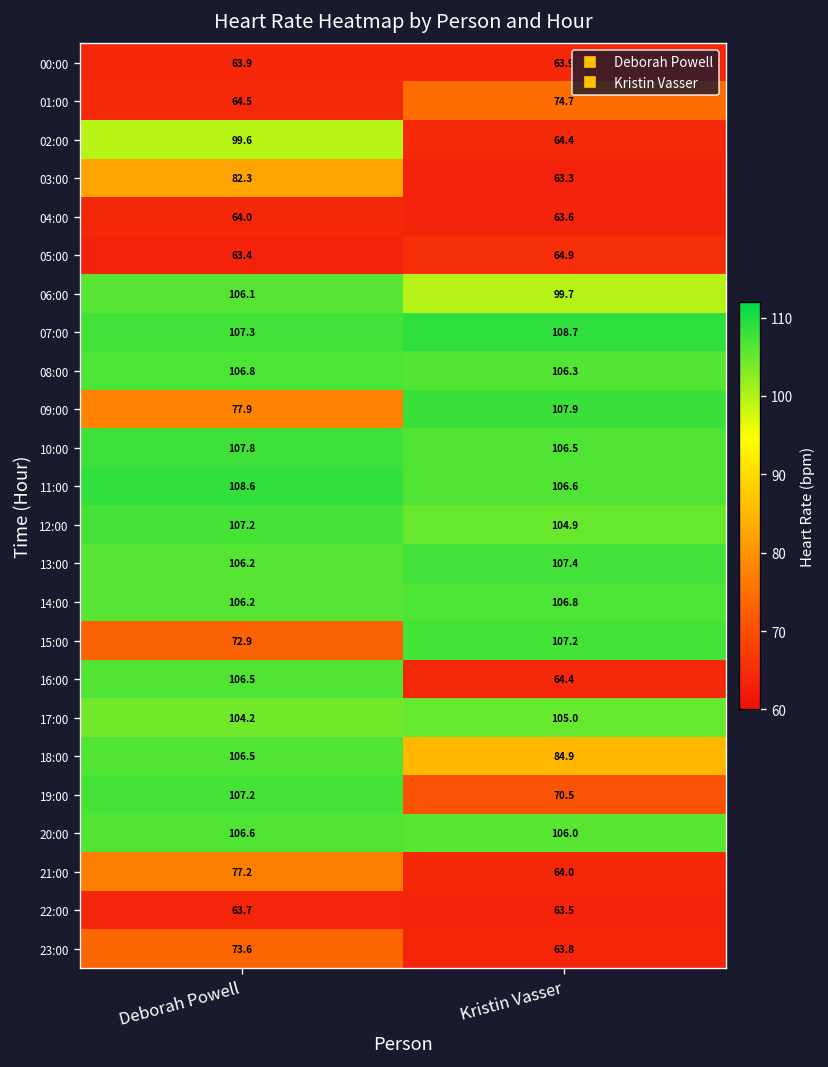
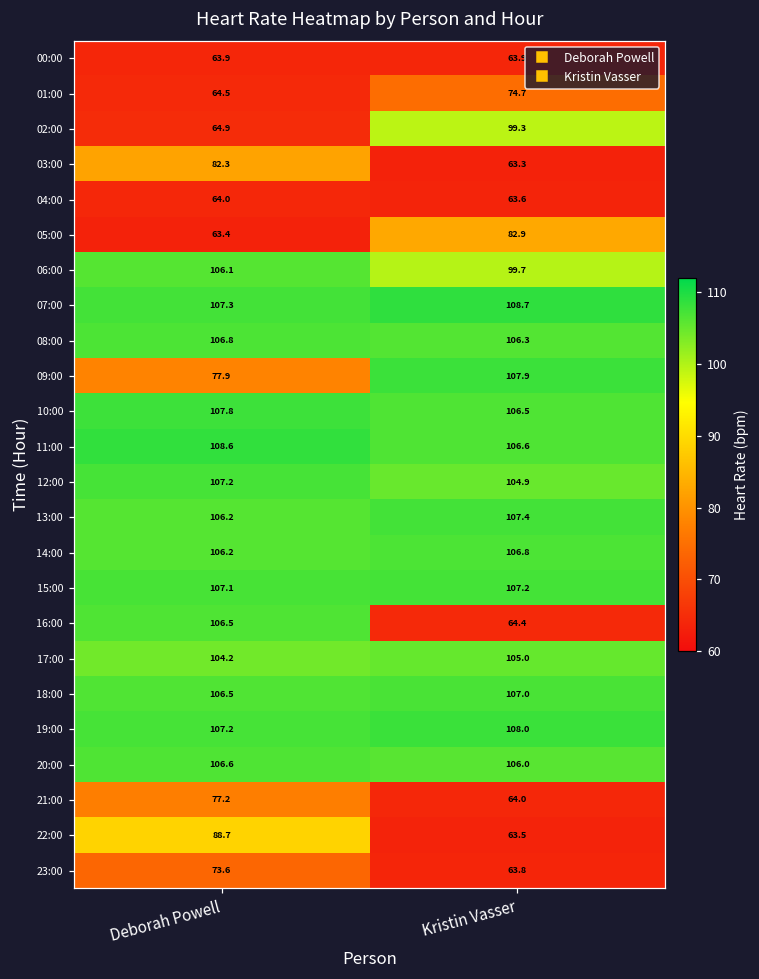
02:00, Deborah Powell: 99.6 -> 64.9
02:00, Kristin Vasser: 64.4 -> 99.3
05:00, Kristin Vasser: 64.9 -> 82.9
15:00, Deborah Powell: 72.9 -> 107.1
18:00, Kristin Vasser: 84.9 -> 107.0
19:00, Kristin Vasser: 70.5 -> 108.0
22:00, Deborah Powell: 63.7 -> 88.7
